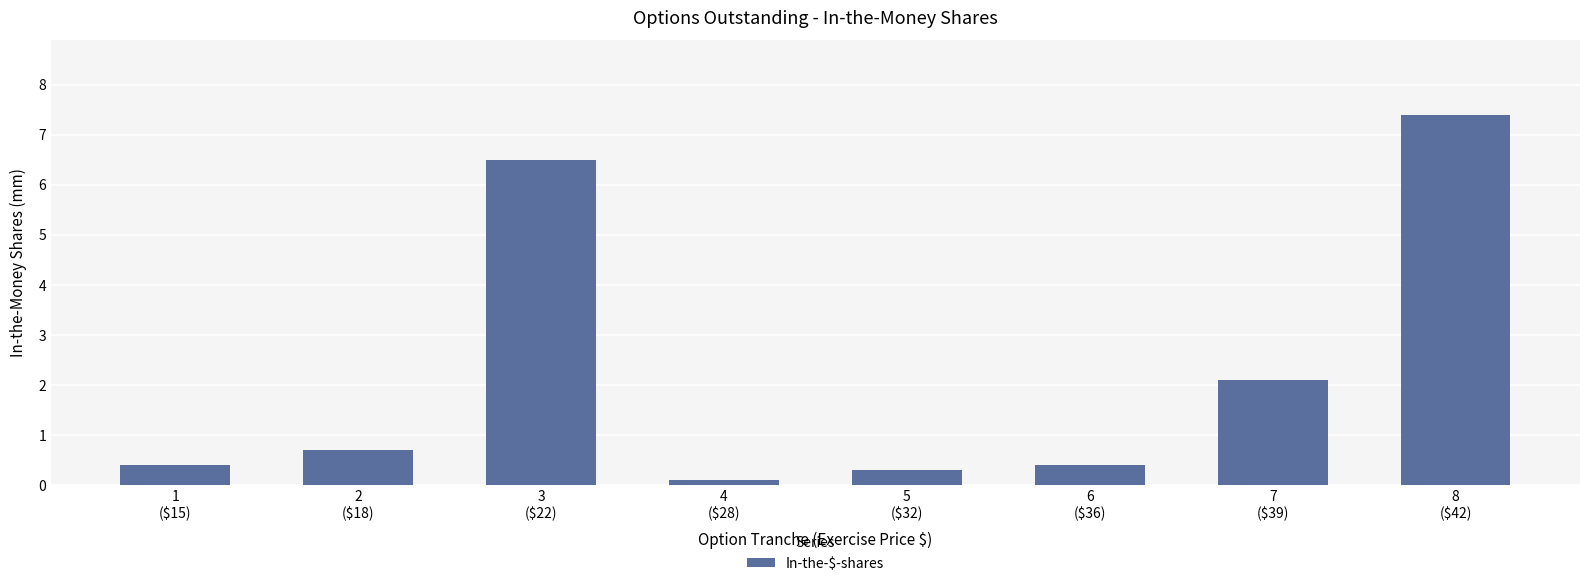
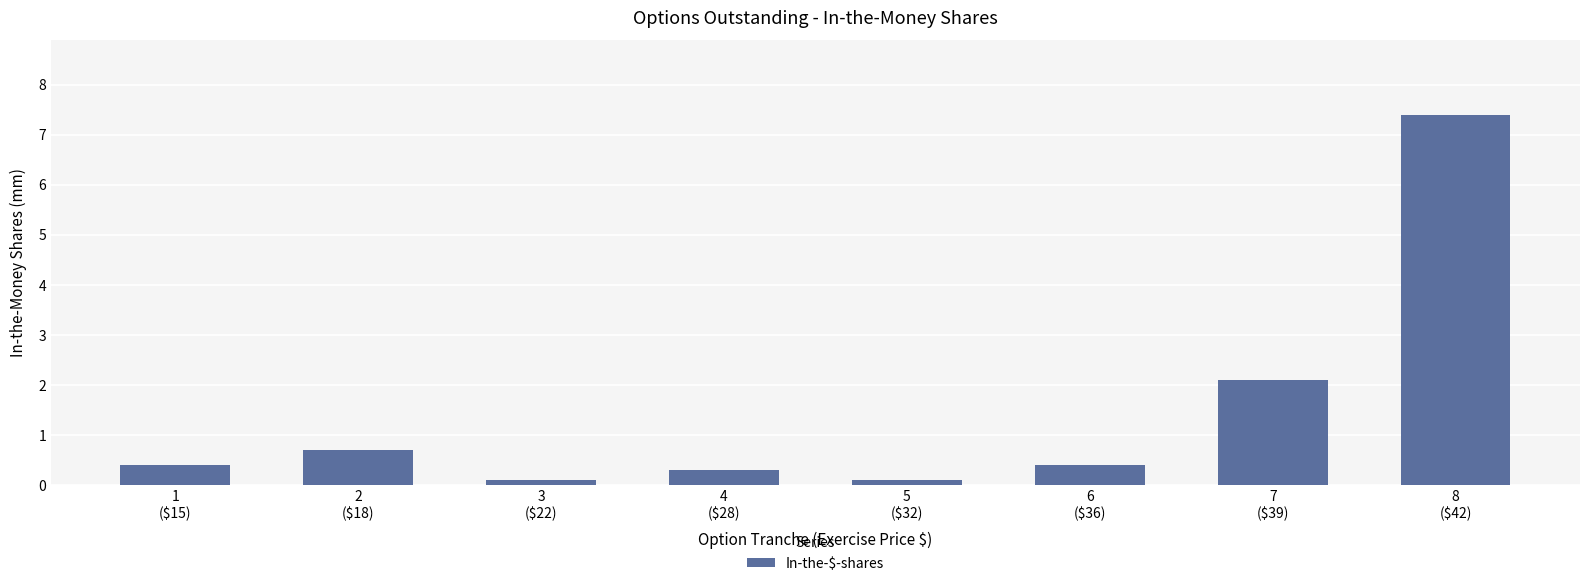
3 ($22): 6.5 -> 0.1
4 ($28): 0.1 -> 0.3
5 ($32): 0.3 -> 0.1
